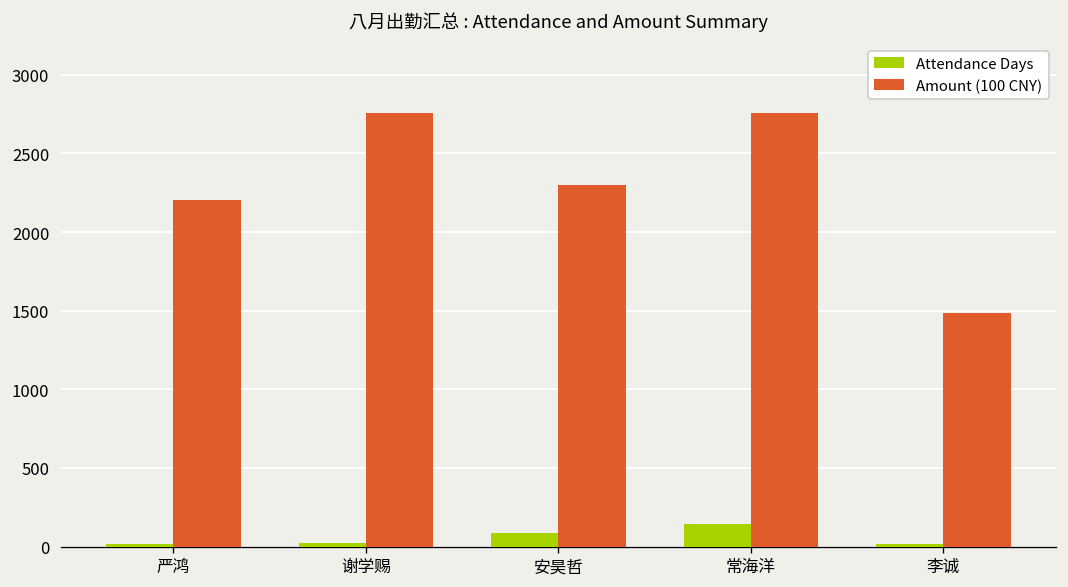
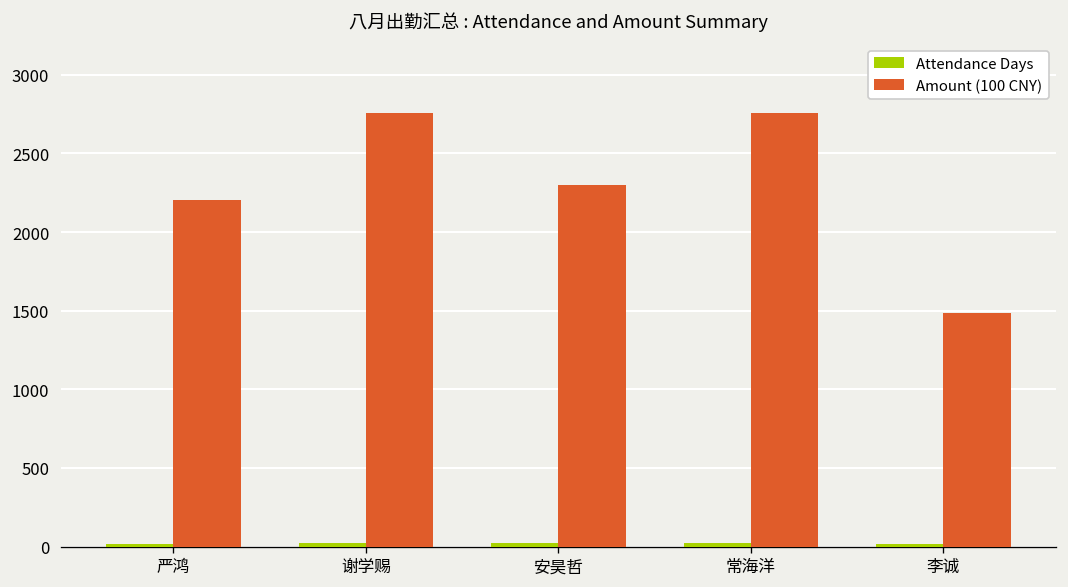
Attendance Days, 安昊哲: 90 -> 20
Attendance Days, 常海洋: 140 -> 20
